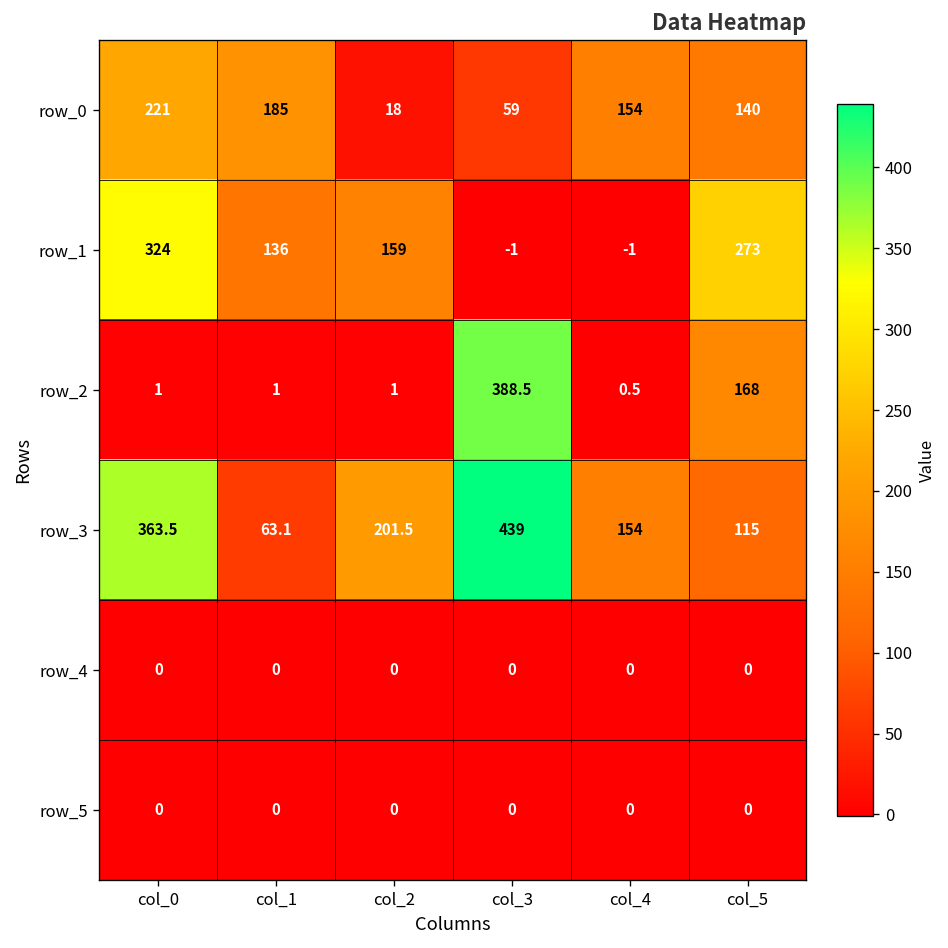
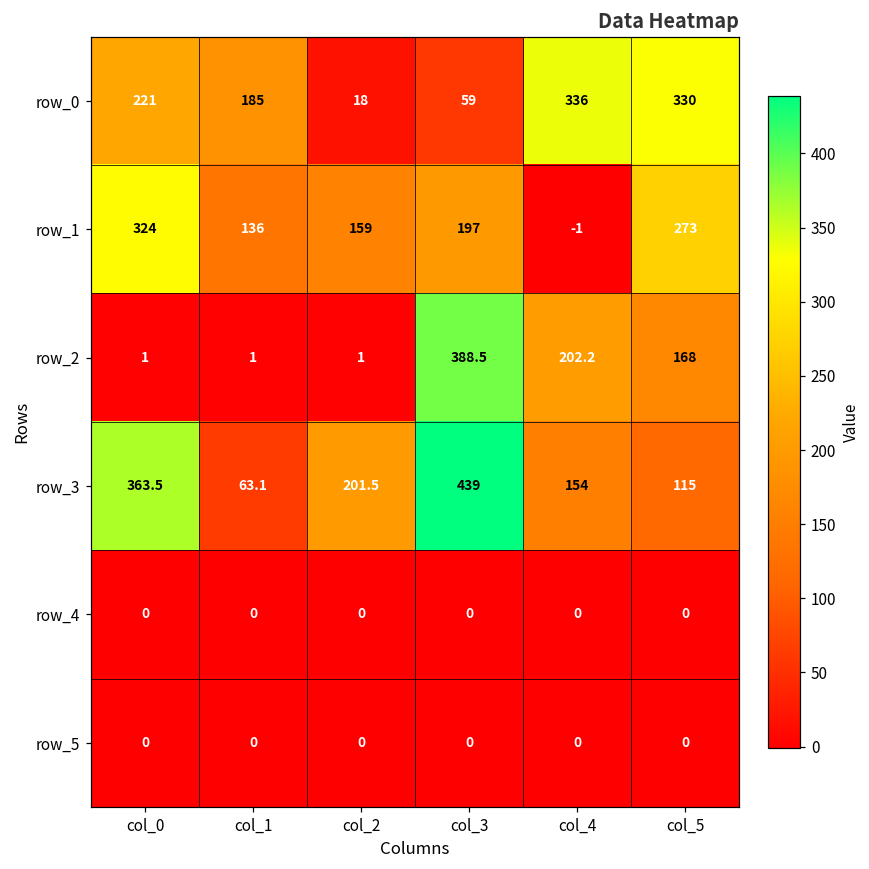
row_0, col_4: 154 -> 336
row_0, col_5: 140 -> 330
row_1, col_3: -1 -> 197
row_2, col_4: 0.5 -> 202.2
